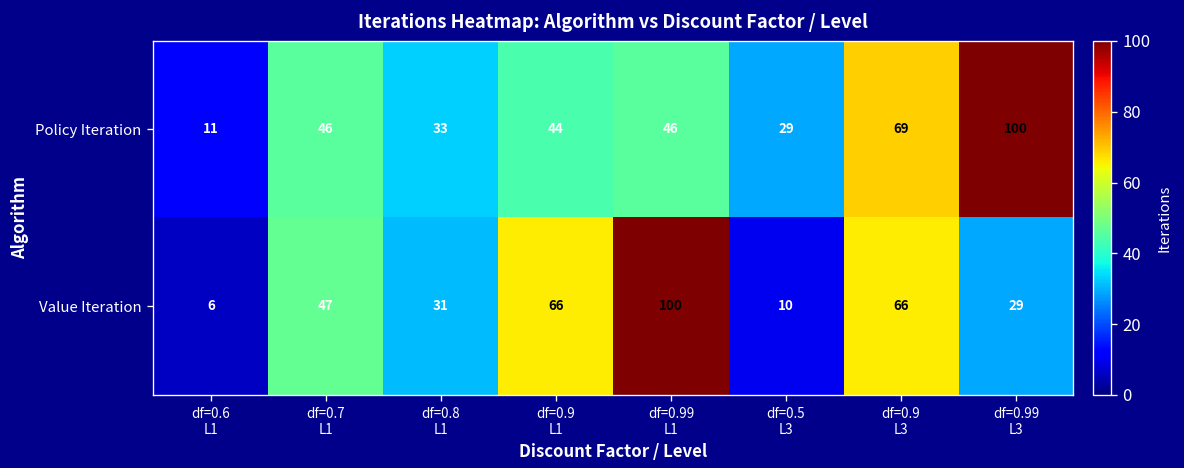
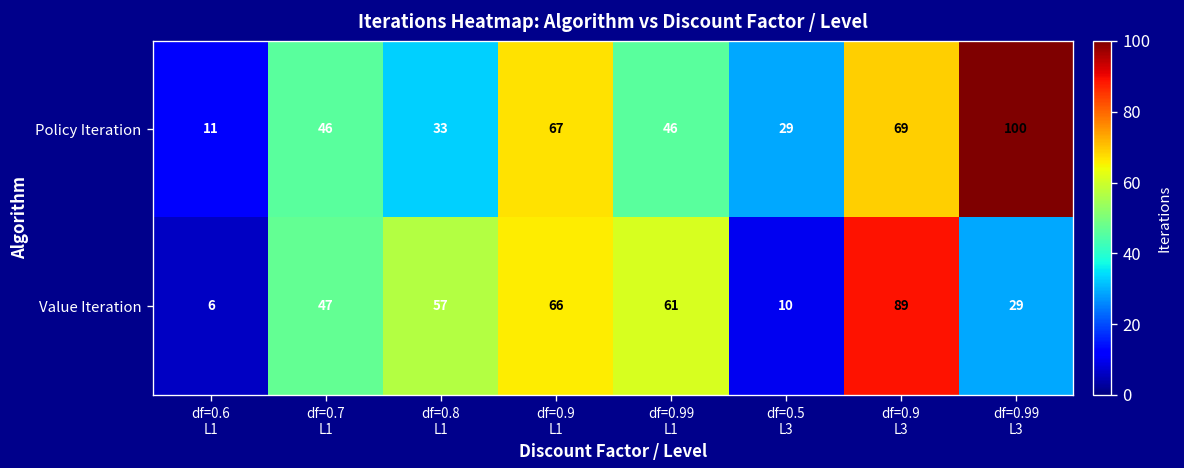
Policy Iteration, df=0.9 L1: 44 -> 67
Value Iteration, df=0.8 L1: 31 -> 57
Value Iteration, df=0.99 L1: 100 -> 61
Value Iteration, df=0.9 L3: 66 -> 89
